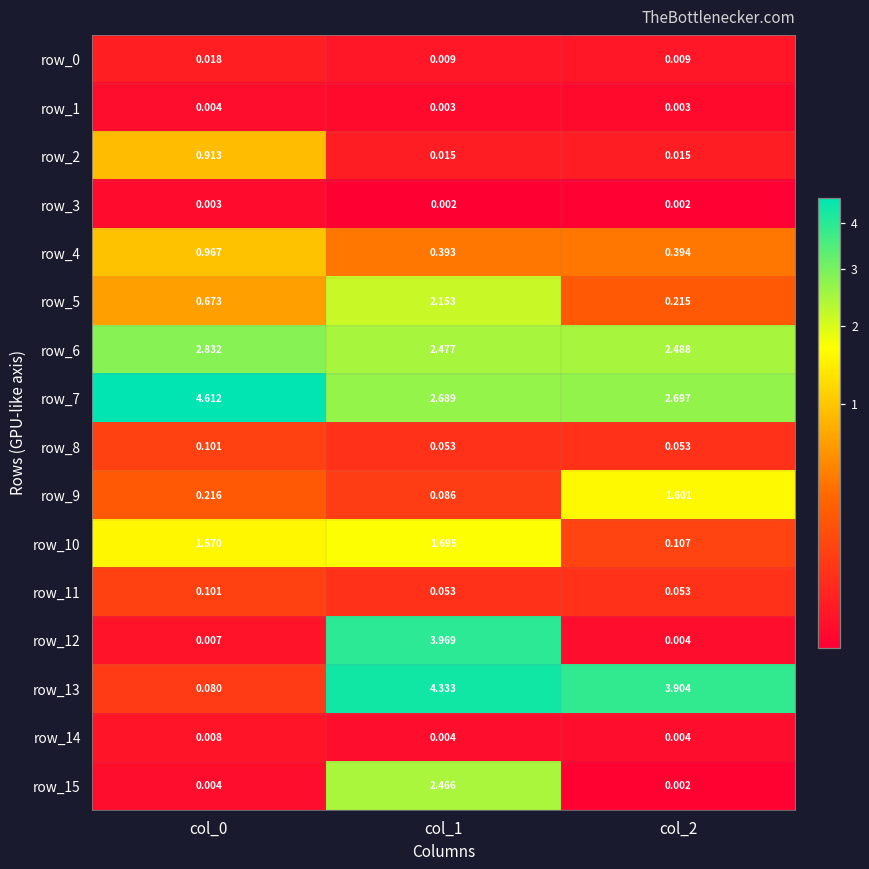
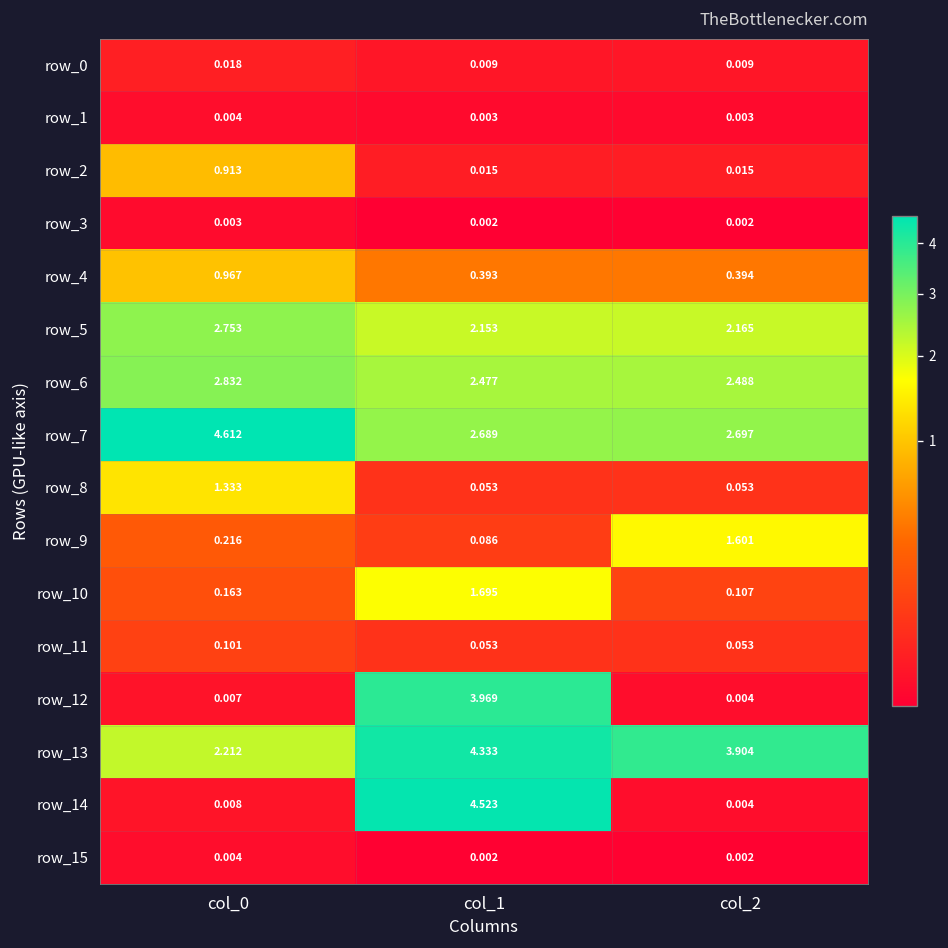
row_5, col_0: 0.673 -> 2.753
row_5, col_2: 0.215 -> 2.165
row_8, col_0: 0.101 -> 1.333
row_10, col_0: 1.570 -> 0.163
row_13, col_0: 0.080 -> 2.212
row_14, col_1: 0.004 -> 4.523
row_15, col_1: 2.466 -> 0.002
